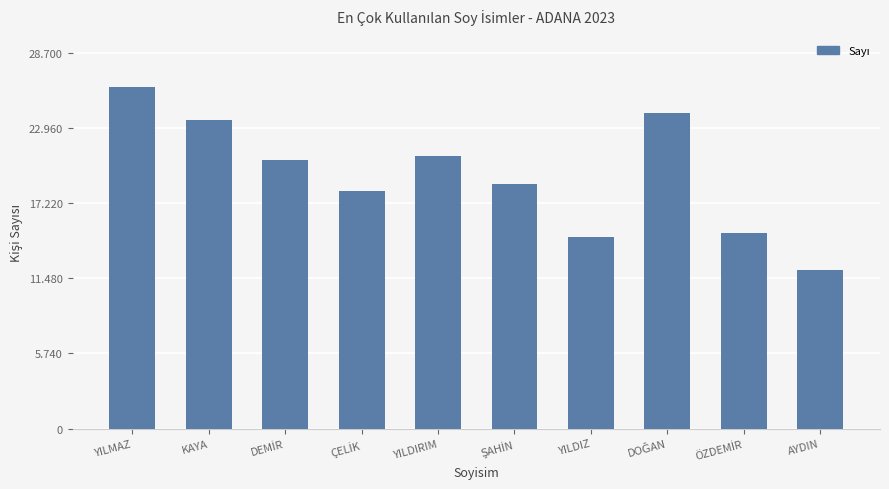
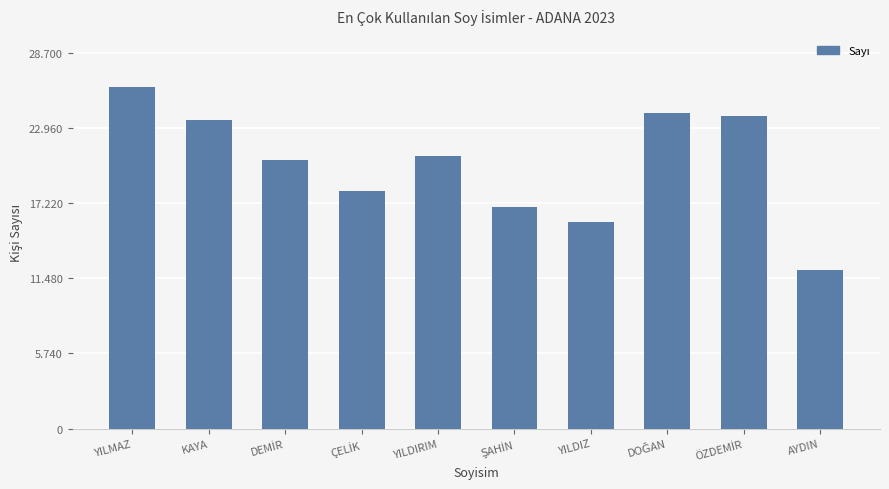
ŞAHİN: 18.7 -> 16.9
YILDIZ: 14.6 -> 15.8
ÖZDEMİR: 14.9 -> 23.9
